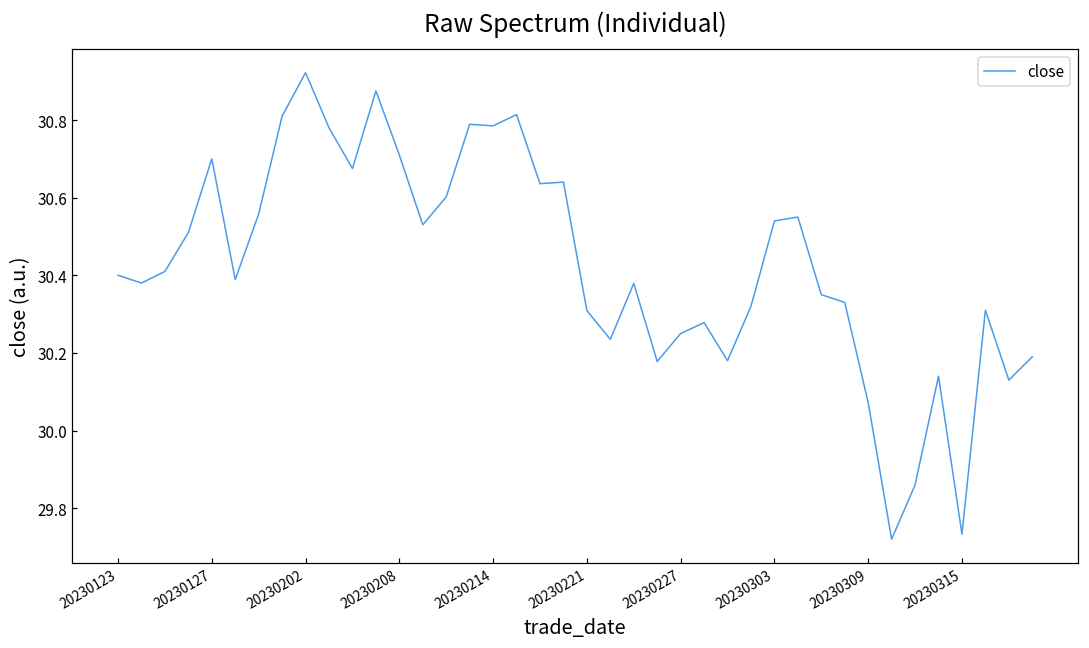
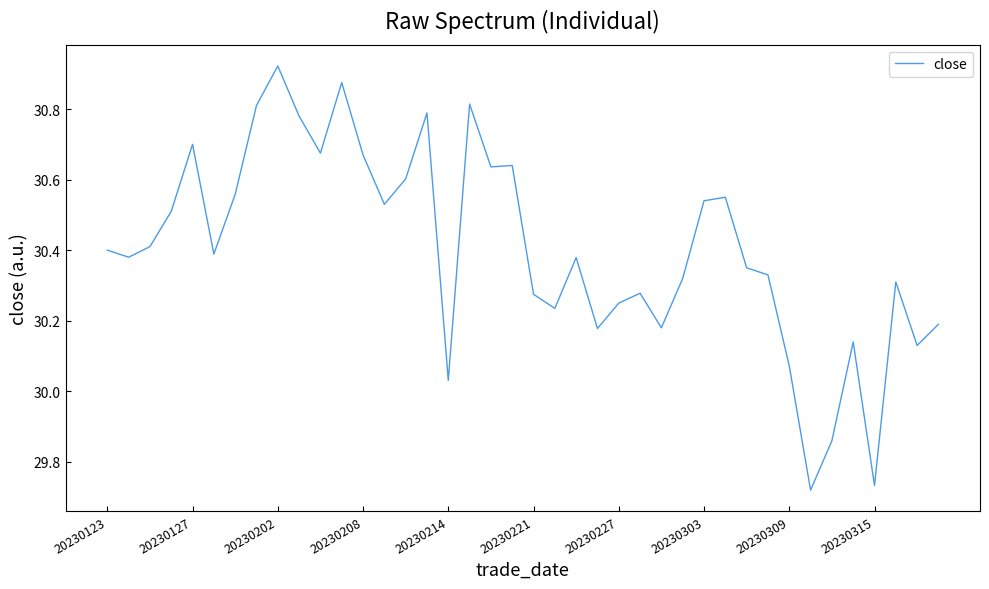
20230208: 30.71 -> 30.67
20230214: 30.79 -> 30.03
20230221: 30.31 -> 30.28
